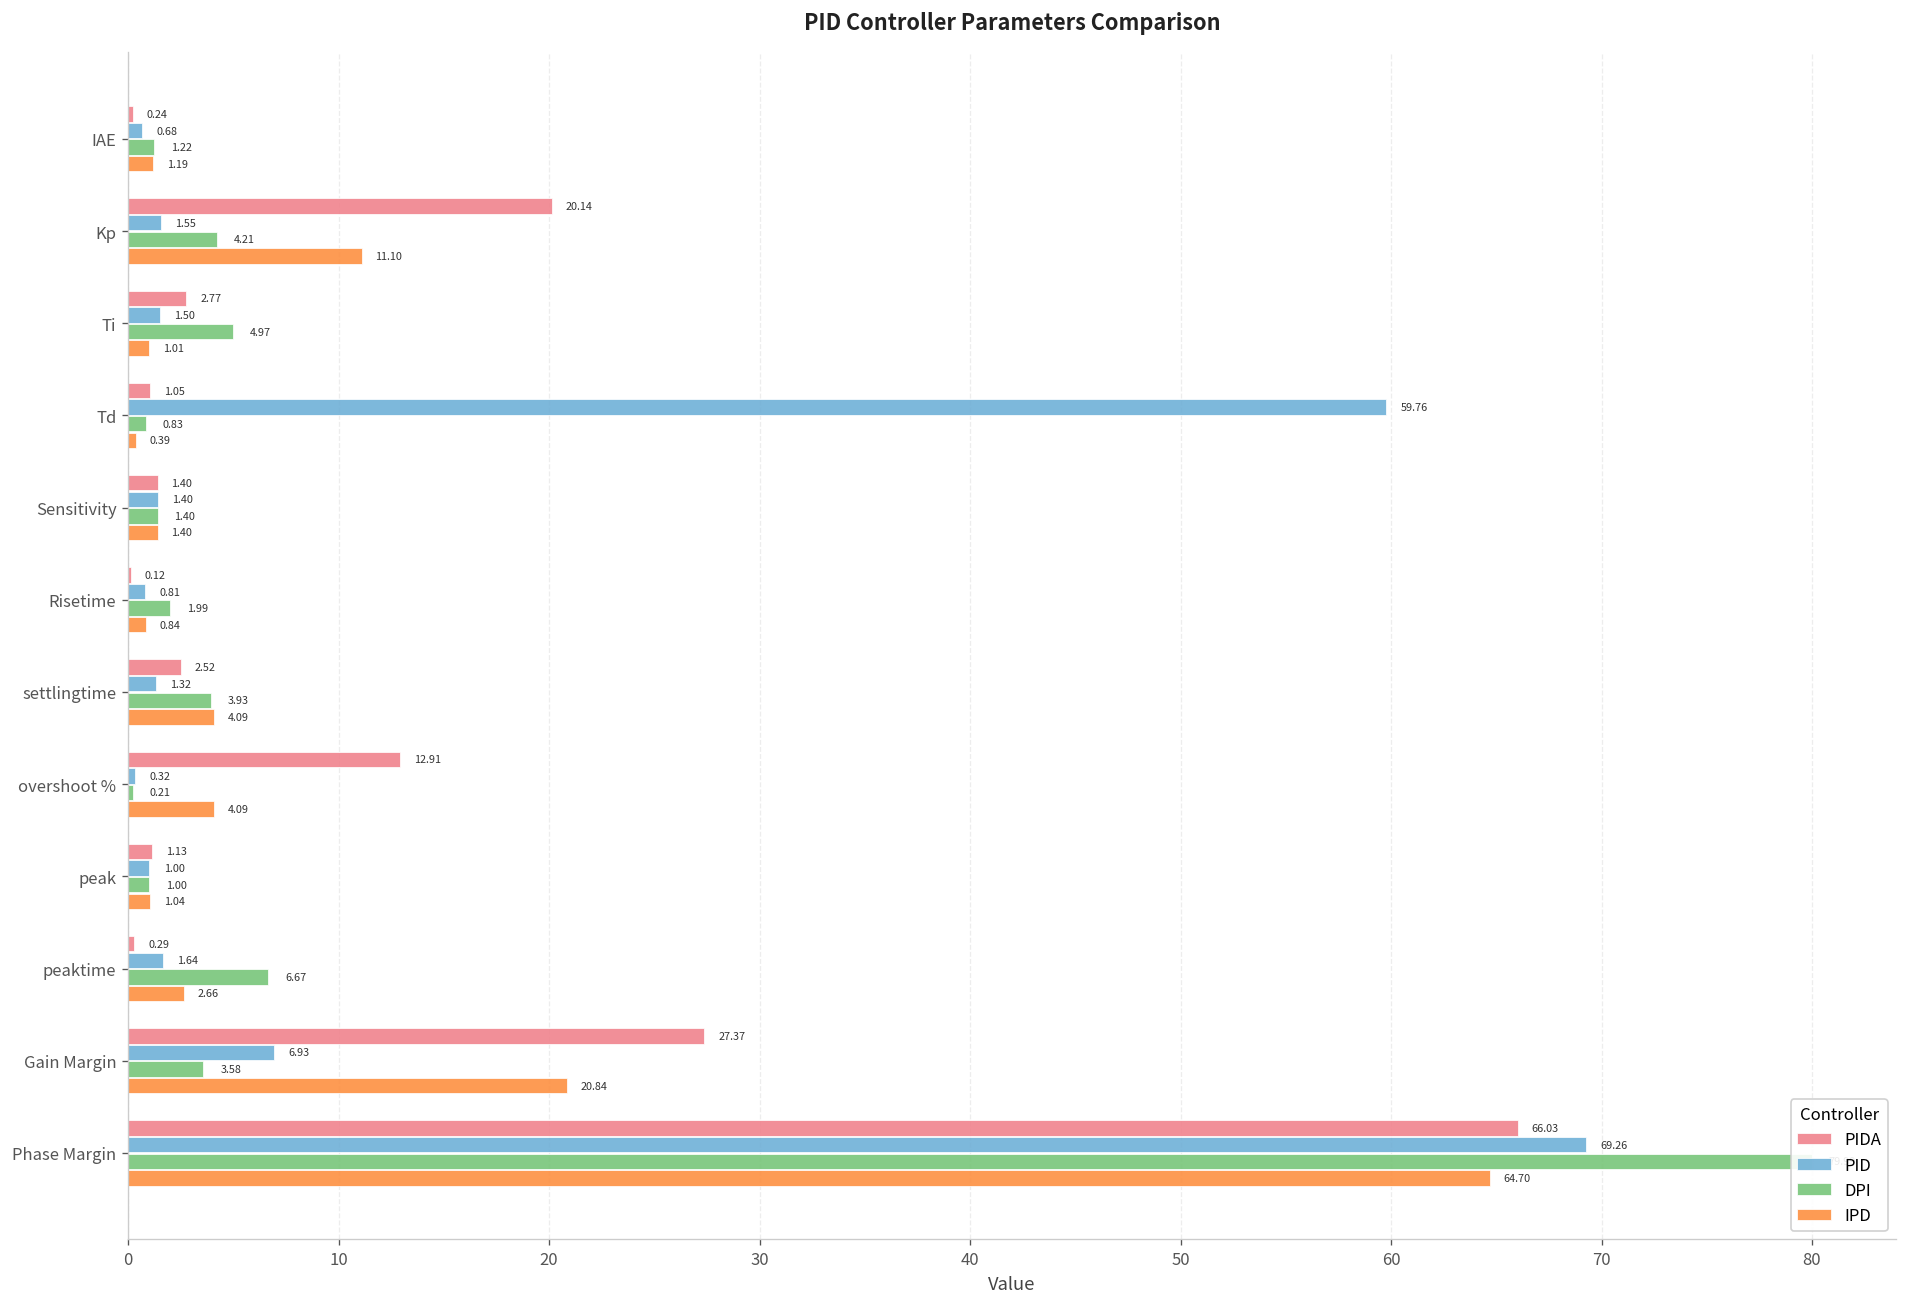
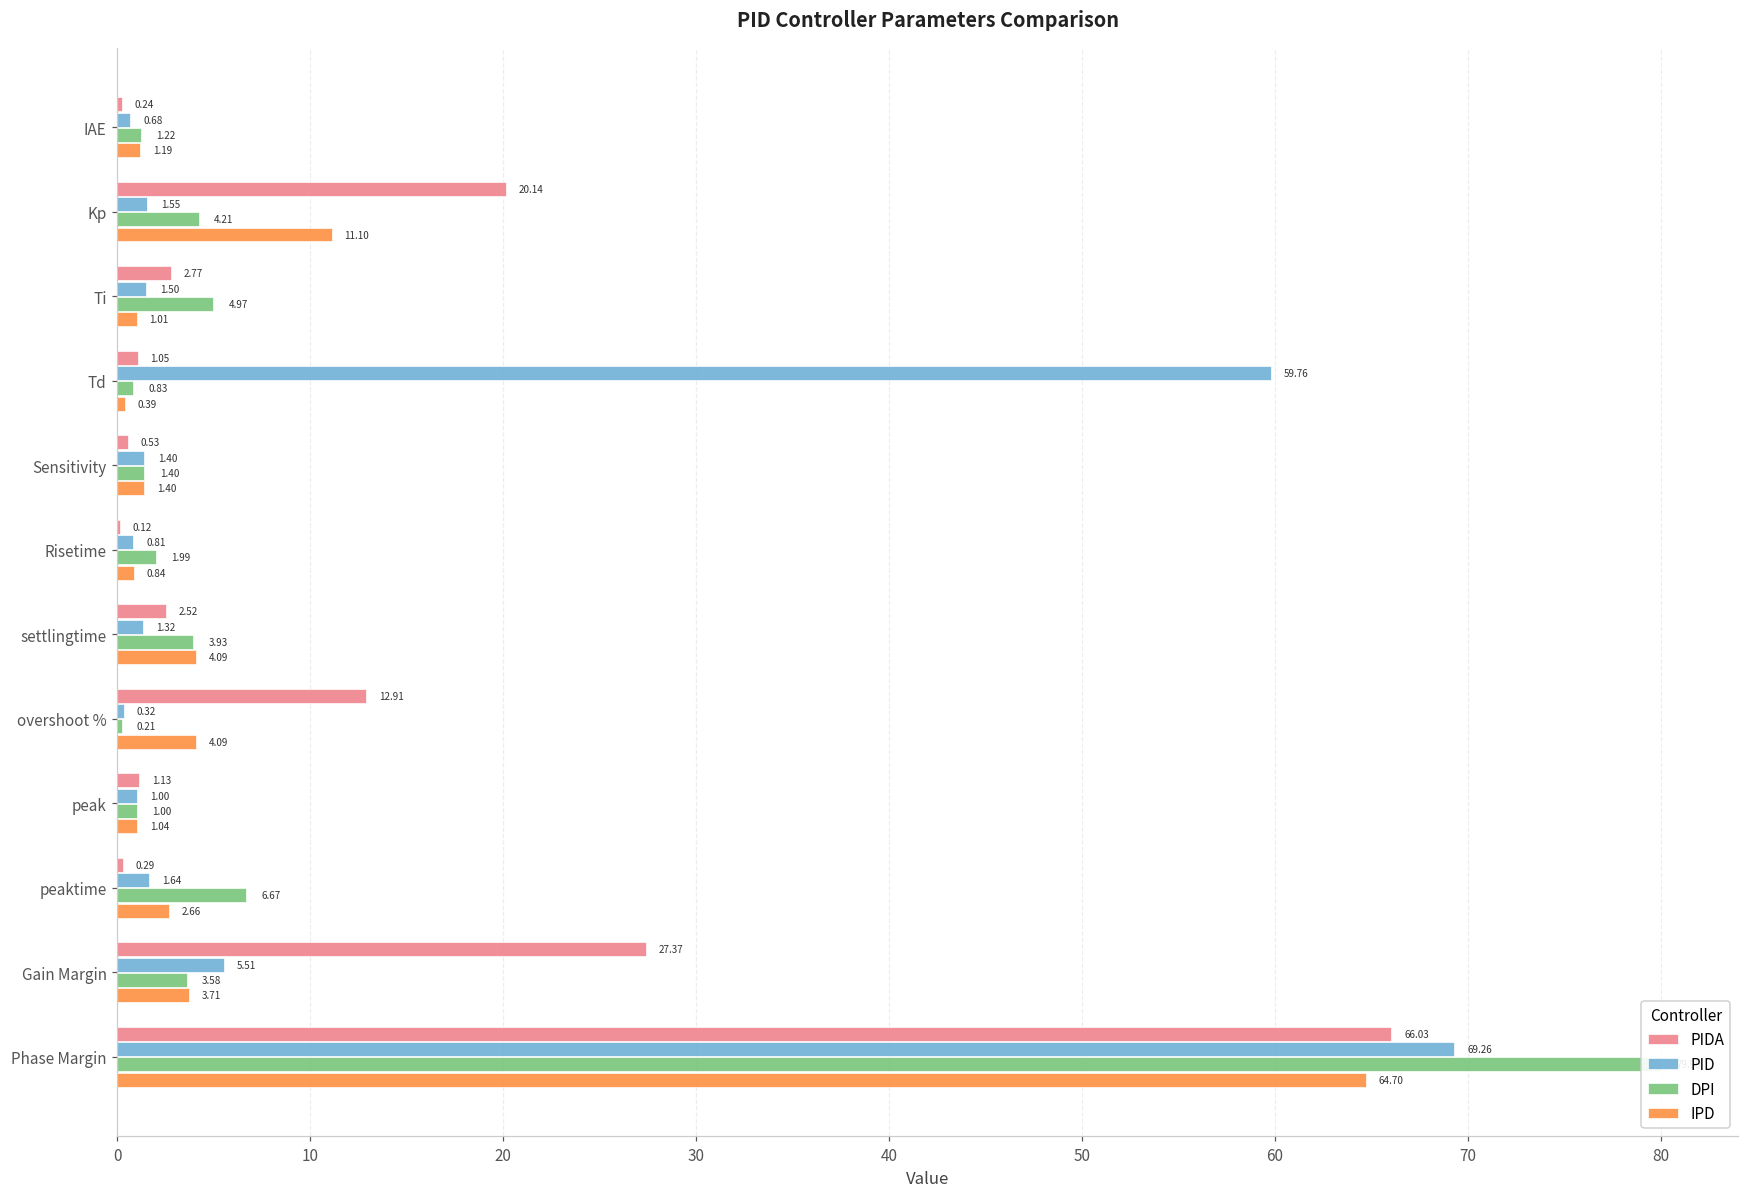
PIDA, Sensitivity: 1.40 -> 0.53
PID, Gain Margin: 6.93 -> 5.51
IPD, Gain Margin: 20.84 -> 3.71
